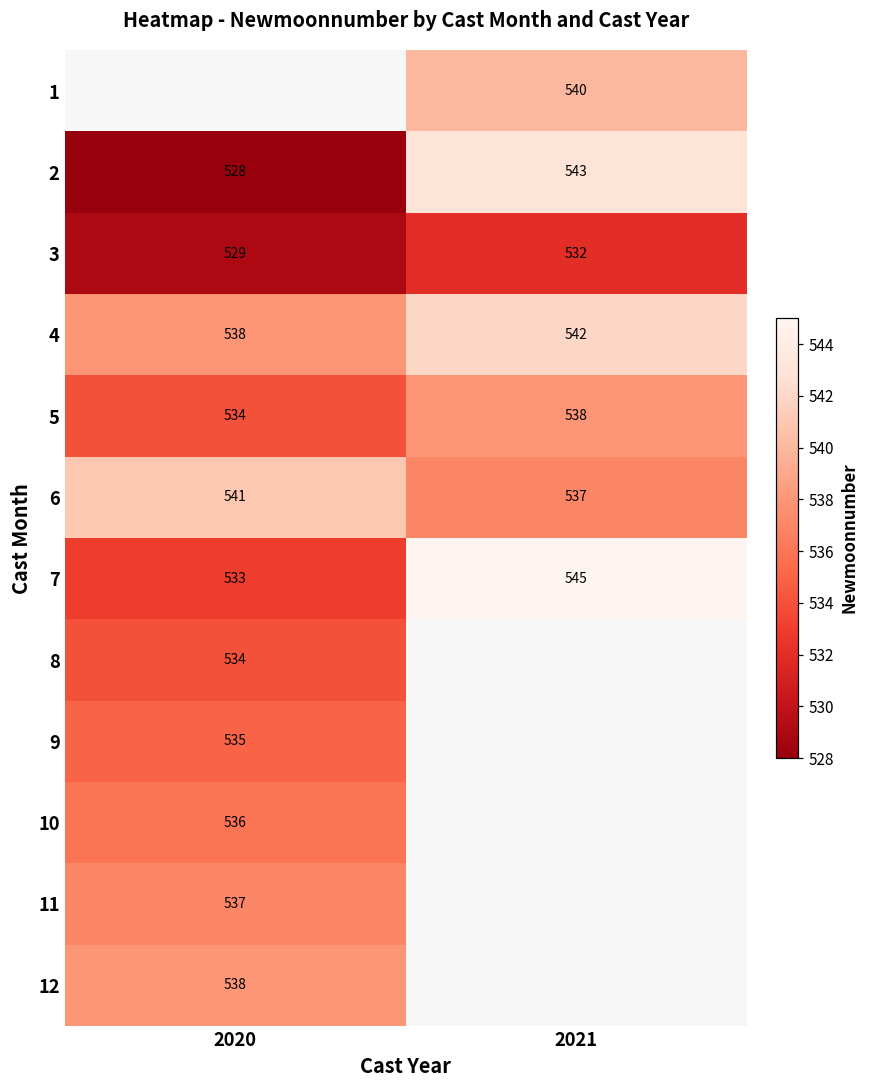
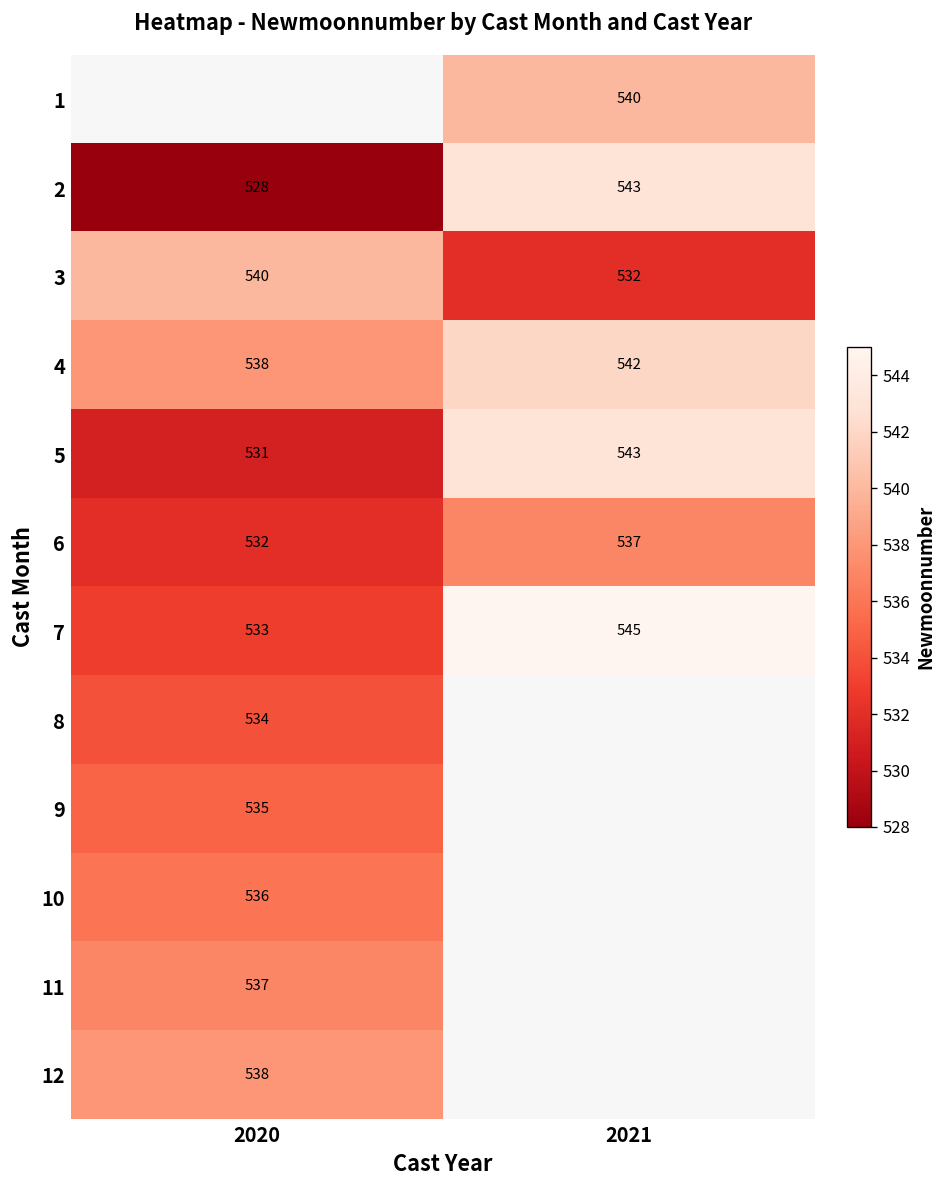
3, 2020: 529 -> 540
5, 2020: 534 -> 531
5, 2021: 538 -> 543
6, 2020: 541 -> 532
